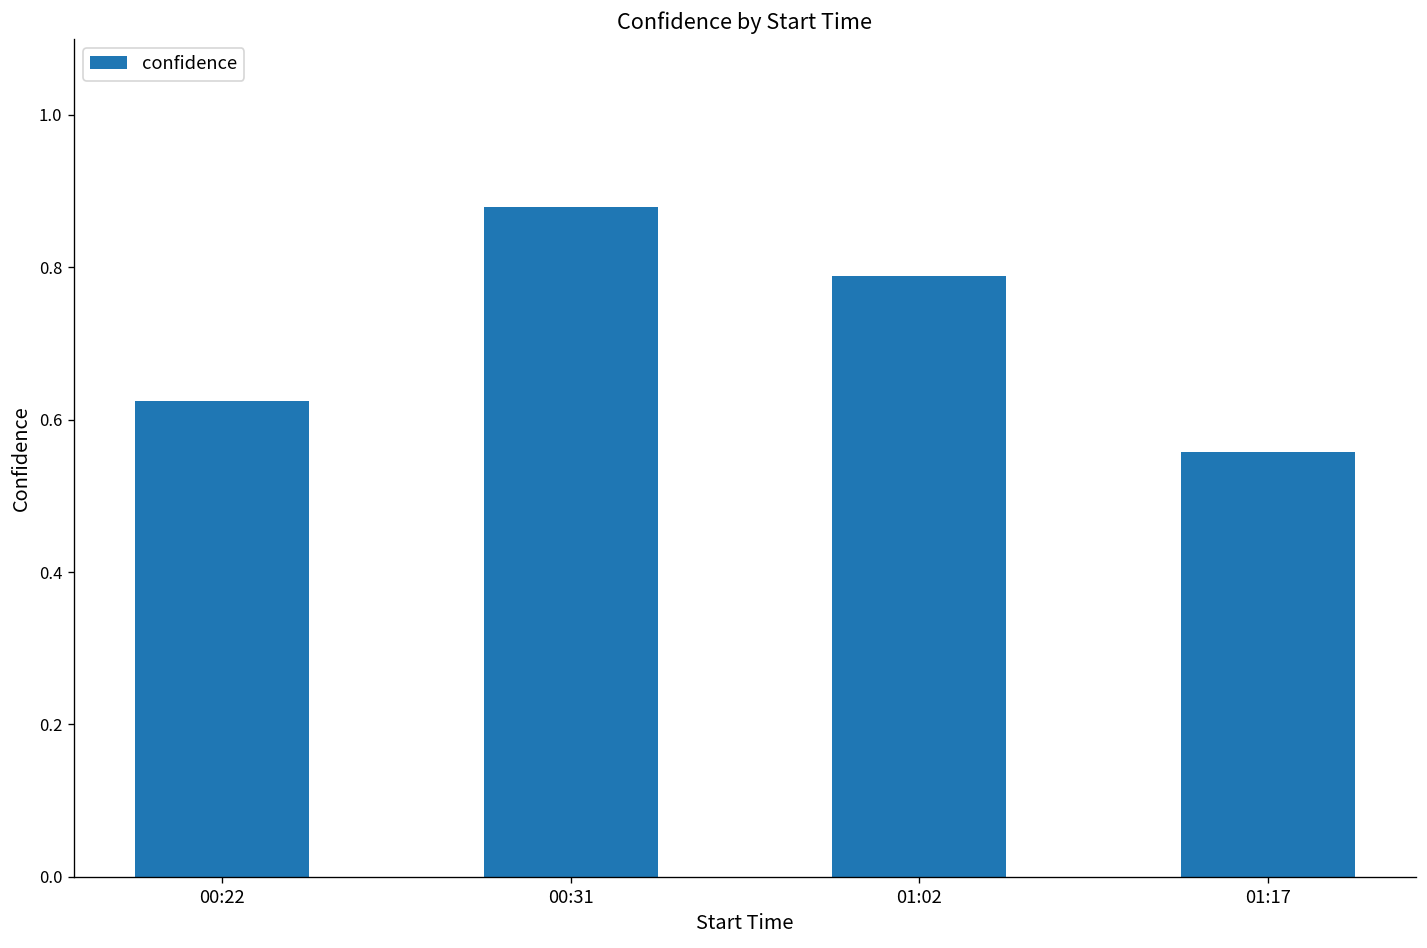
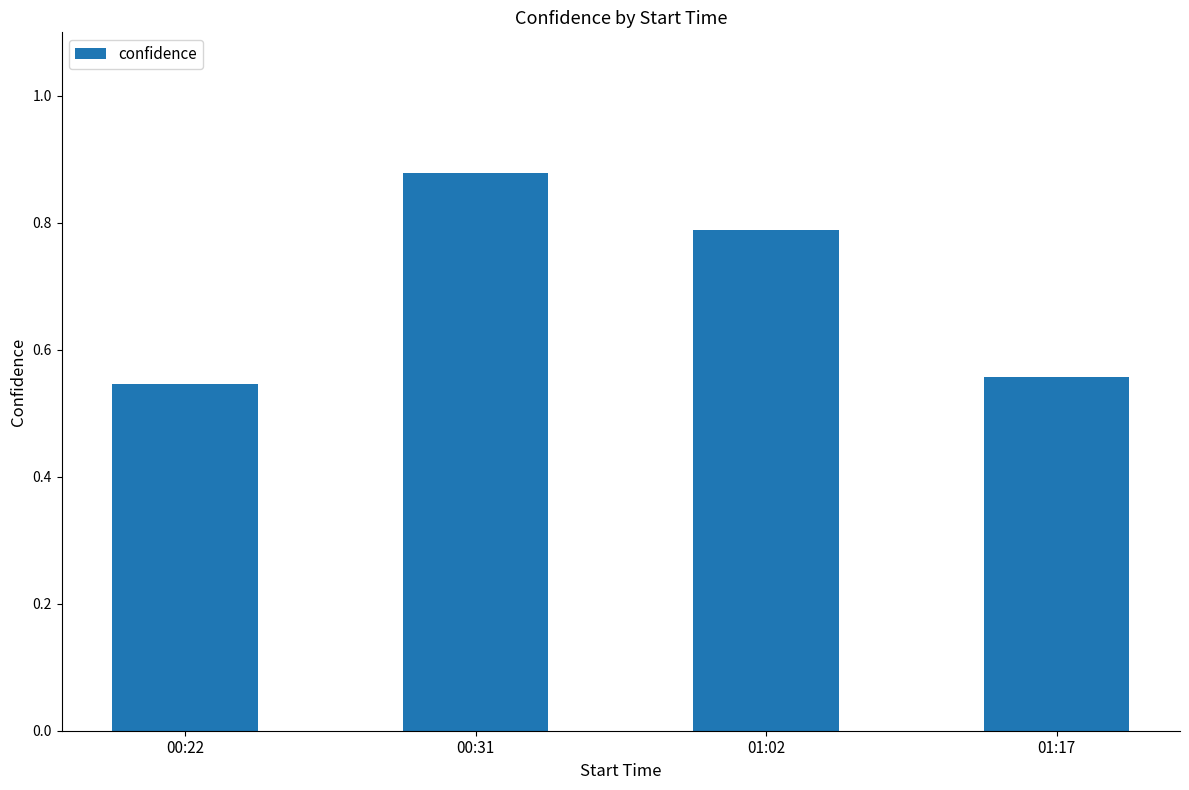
00:22: 0.62 -> 0.55
